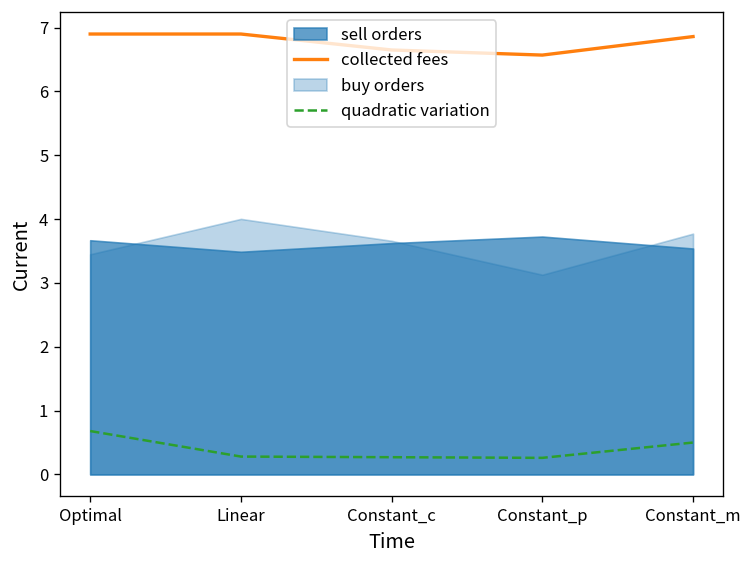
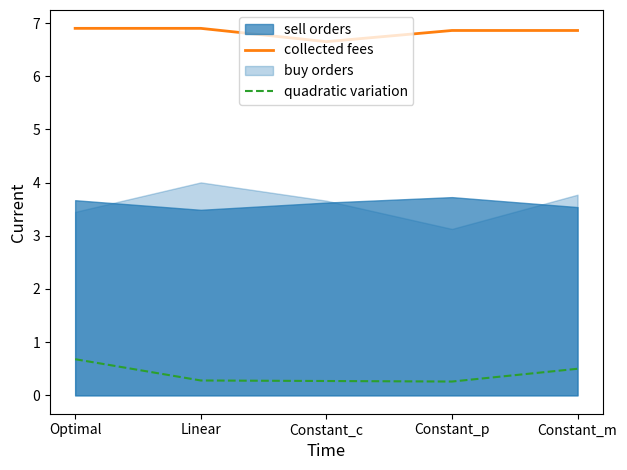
collected fees, Constant_p: 6.6 -> 6.9
